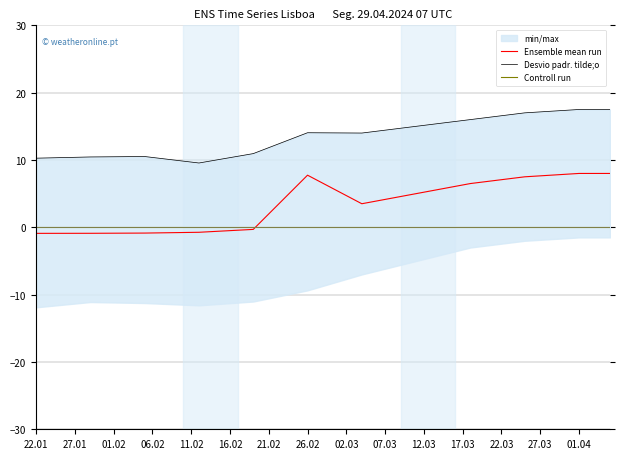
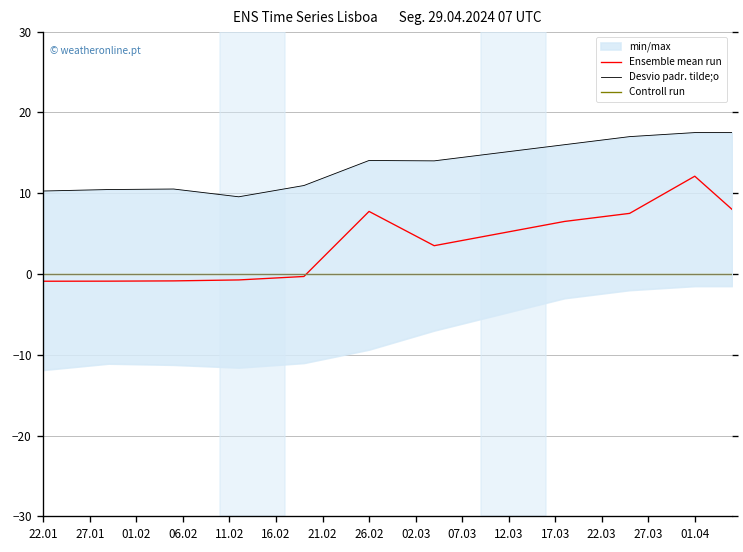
Ensemble mean run, 01.04: 8 -> 12
